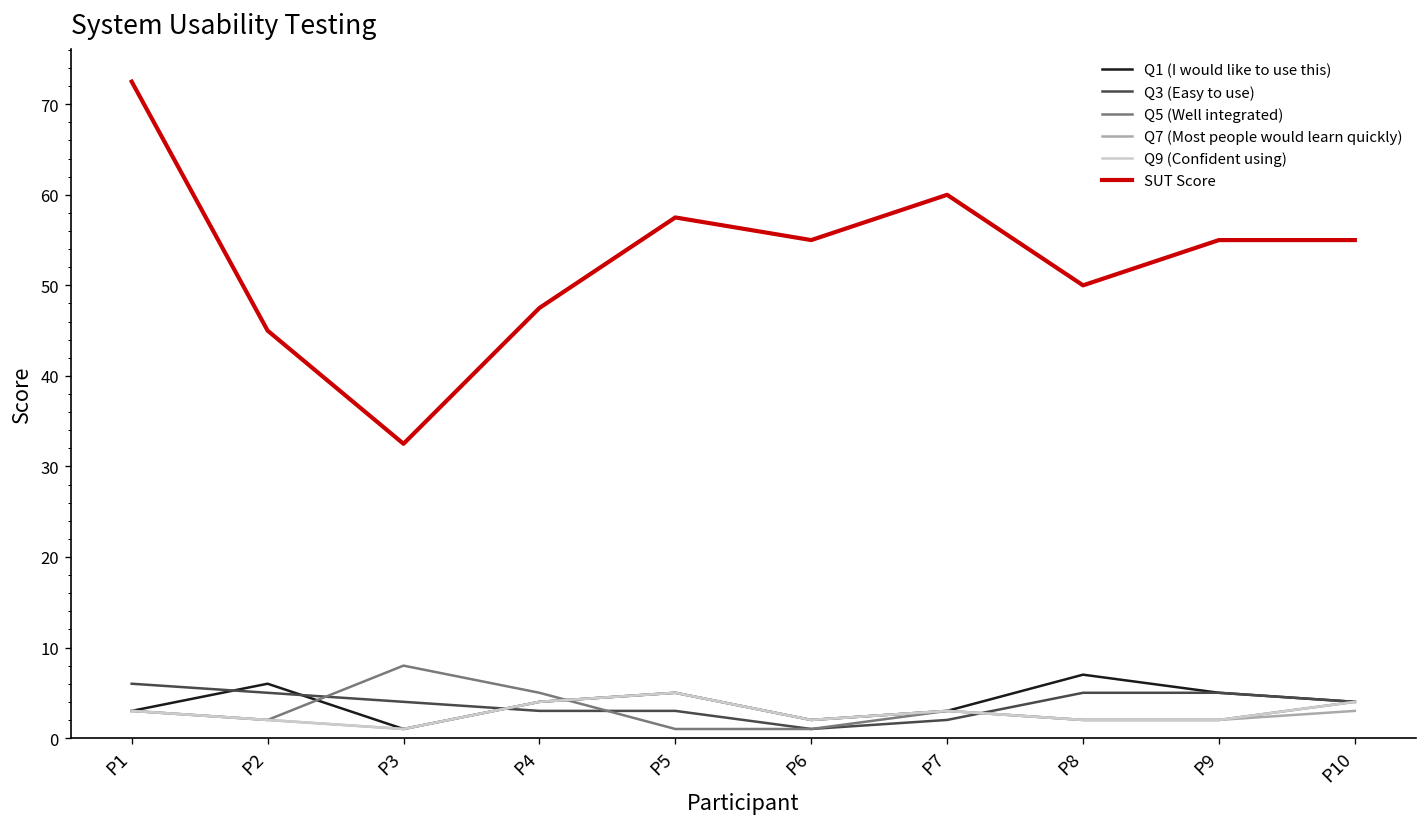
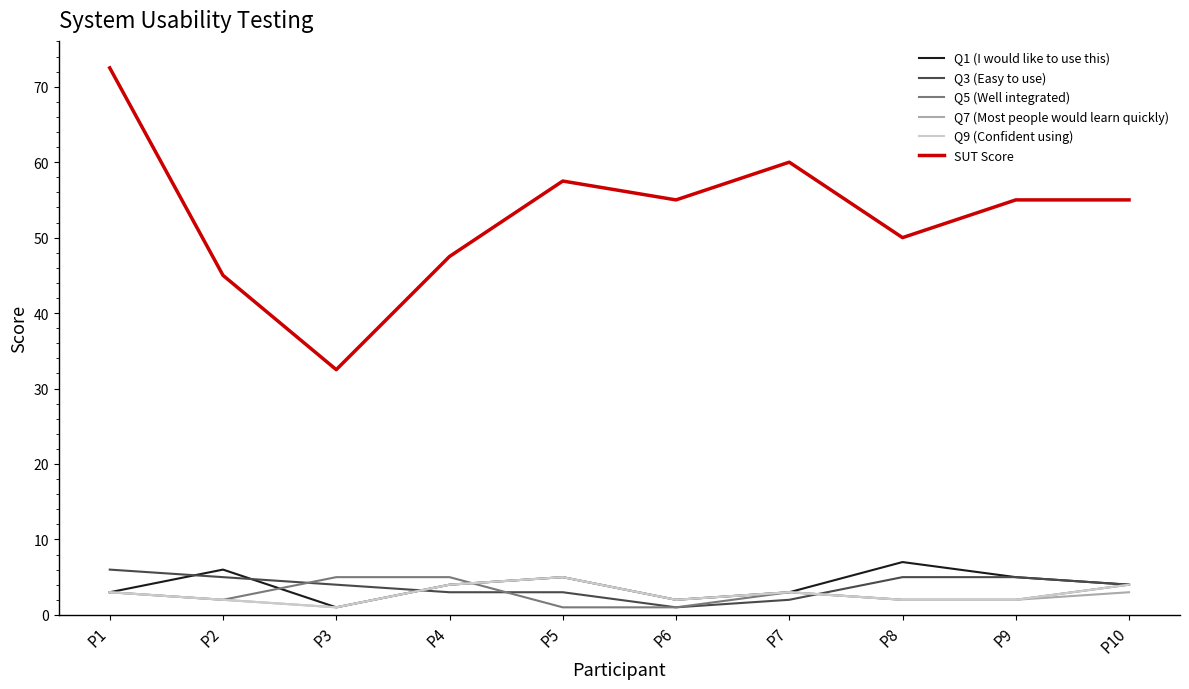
Q5 (Well integrated), P3: 8 -> 5
